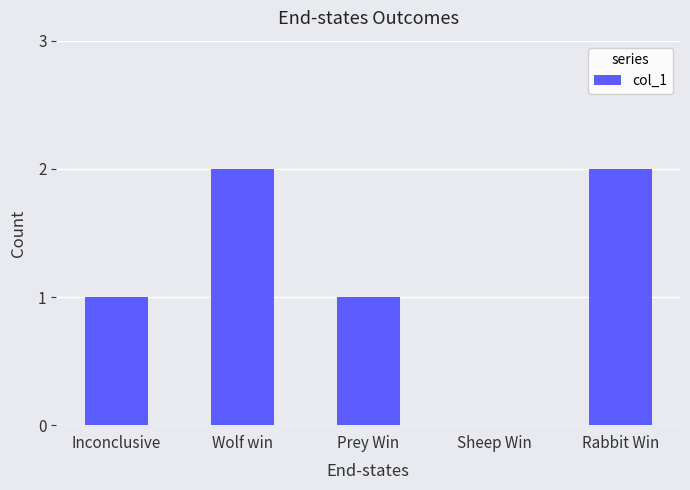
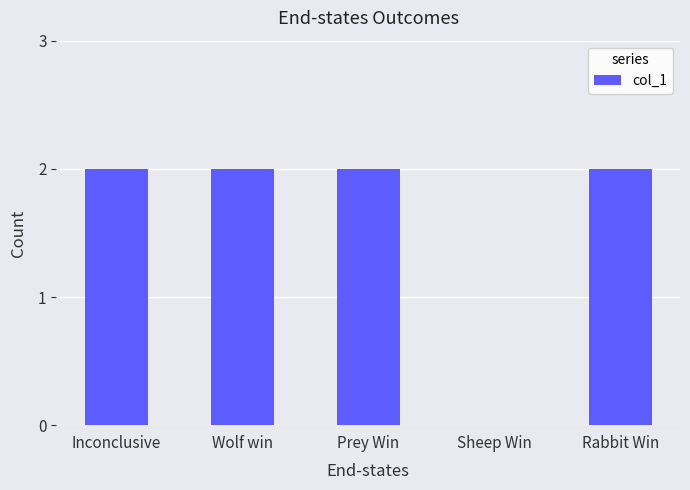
Inconclusive: 1 -> 2
Prey Win: 1 -> 2
